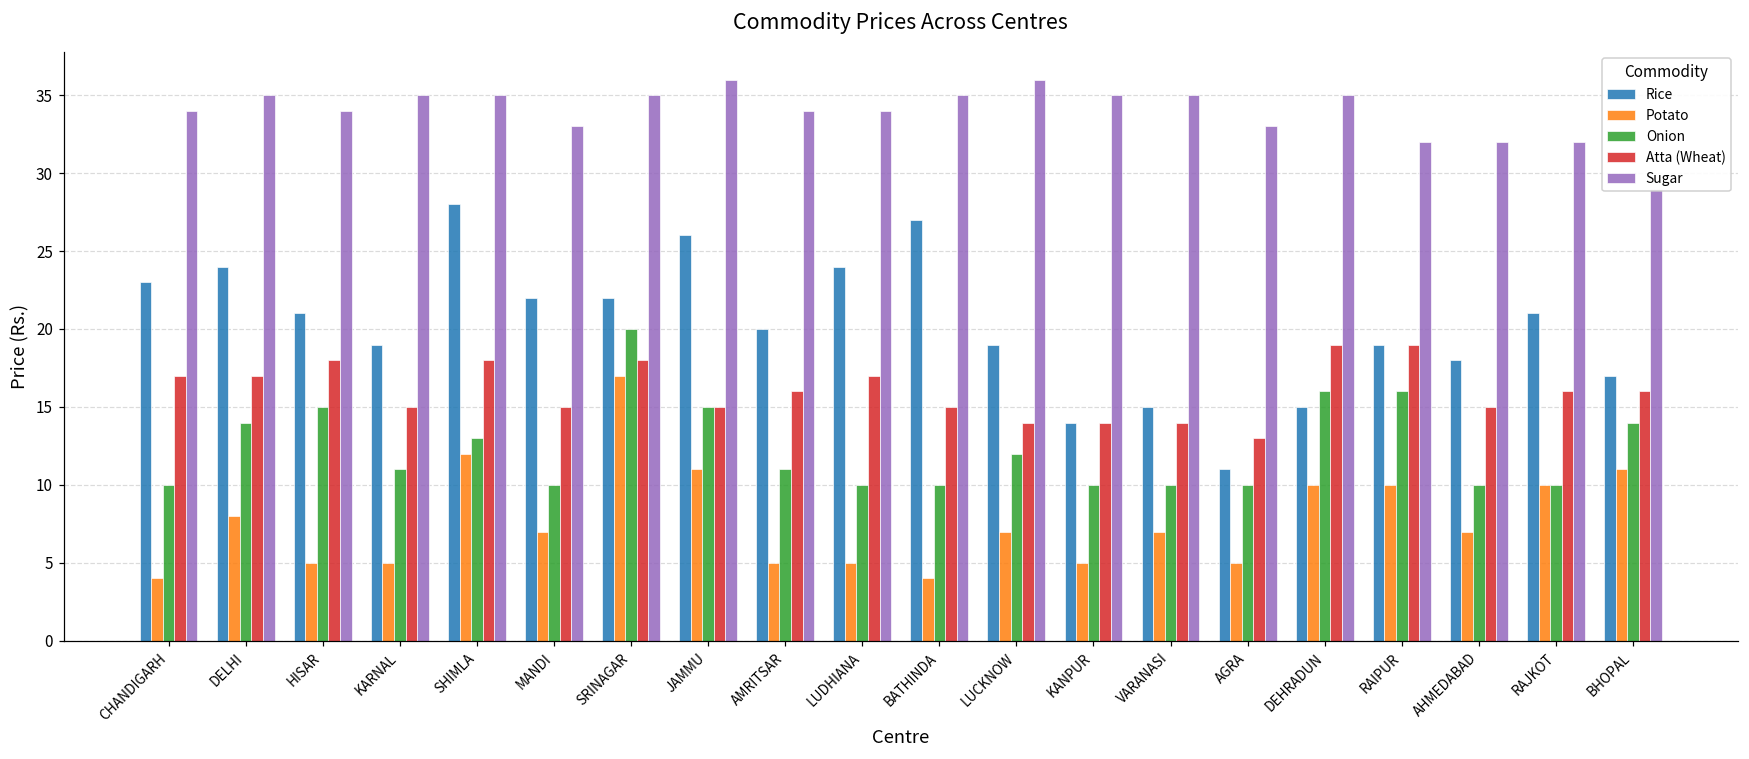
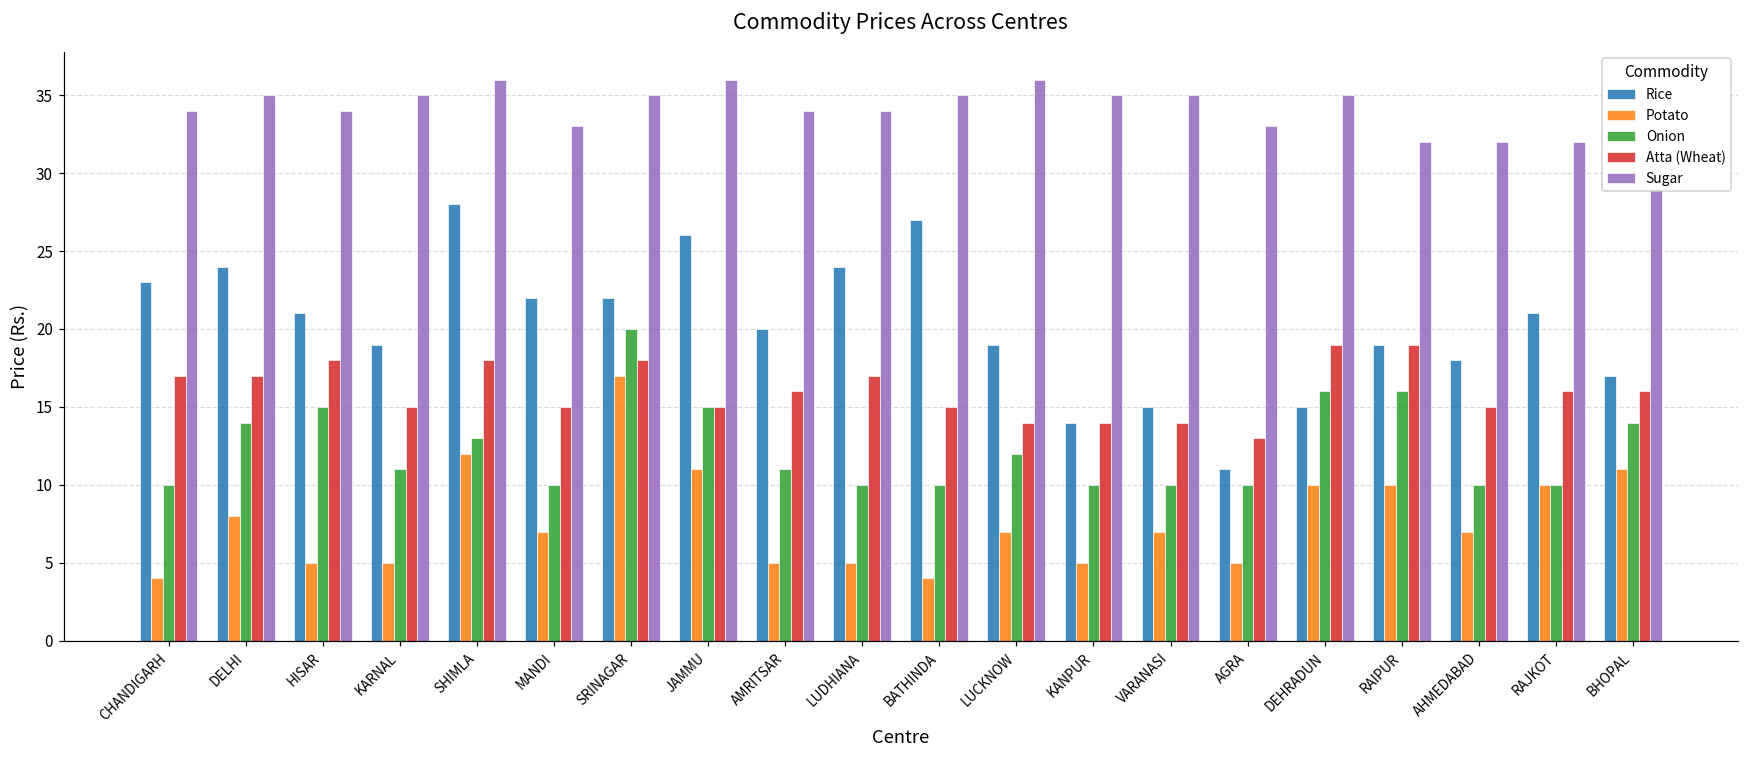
Sugar, SHIMLA: 35 -> 36
